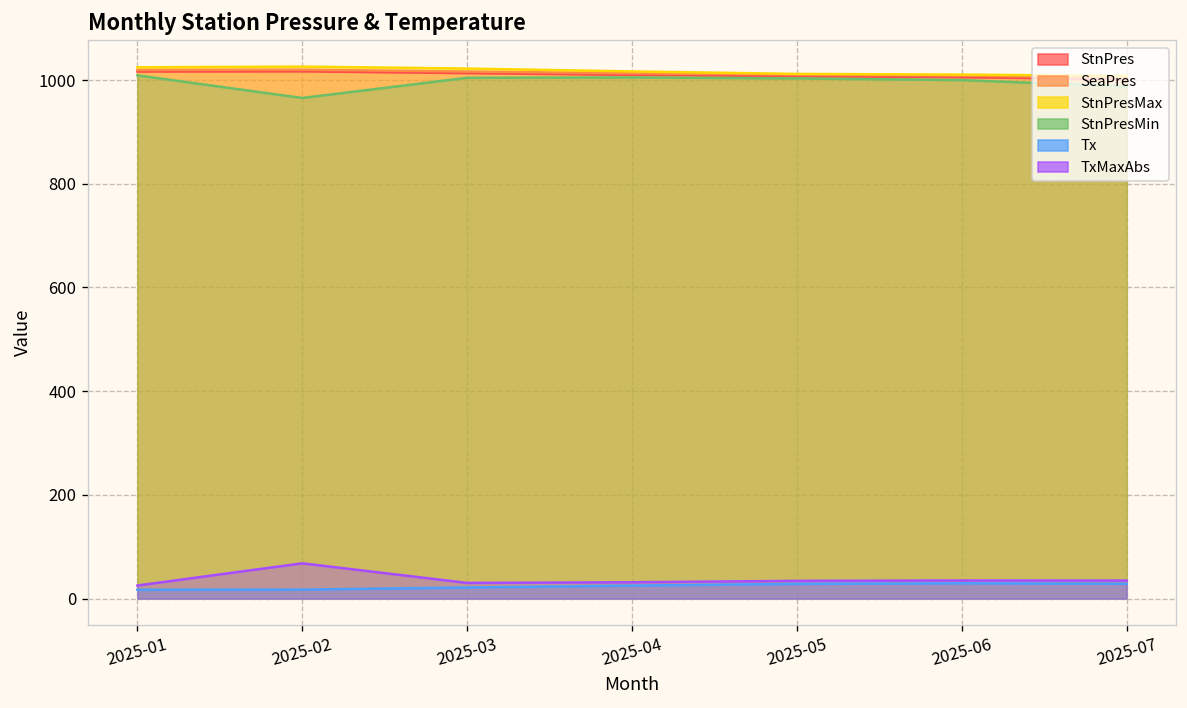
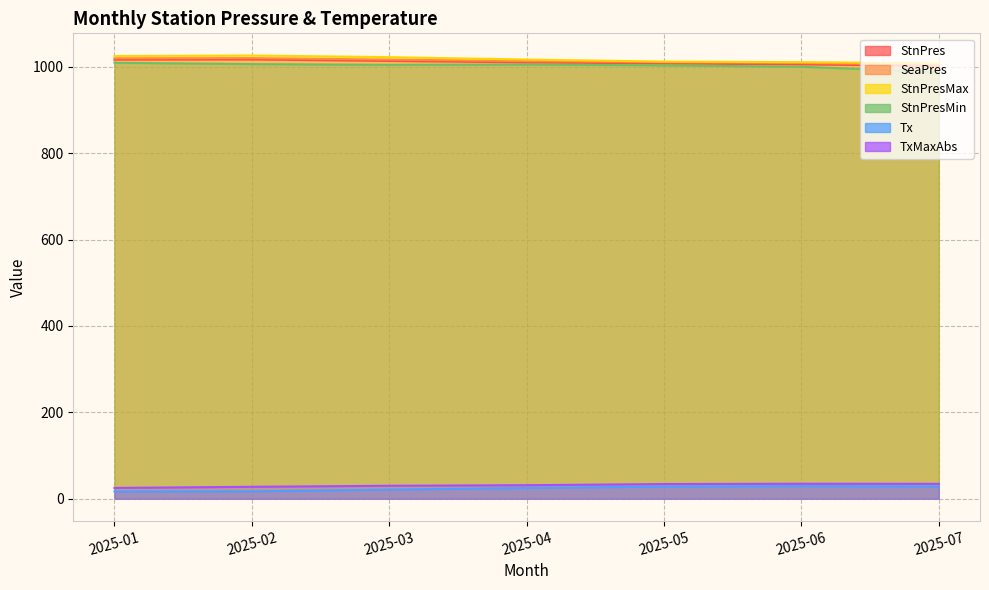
StnPresMin, 2025-02: 970 -> 1010
TxMaxAbs, 2025-02: 70 -> 30
